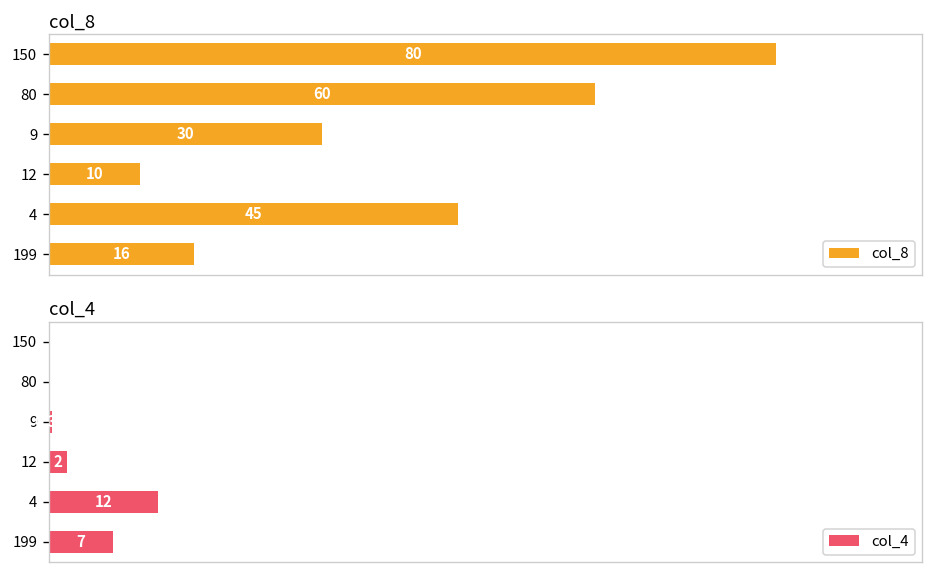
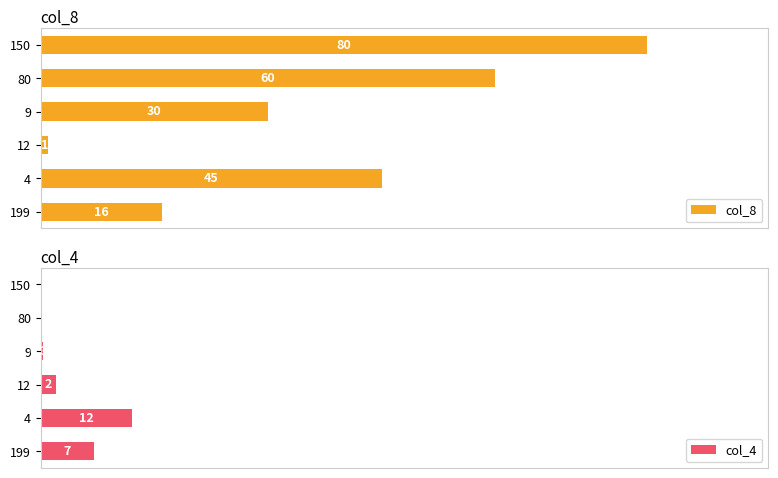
col_8, 12: 10 -> 1
